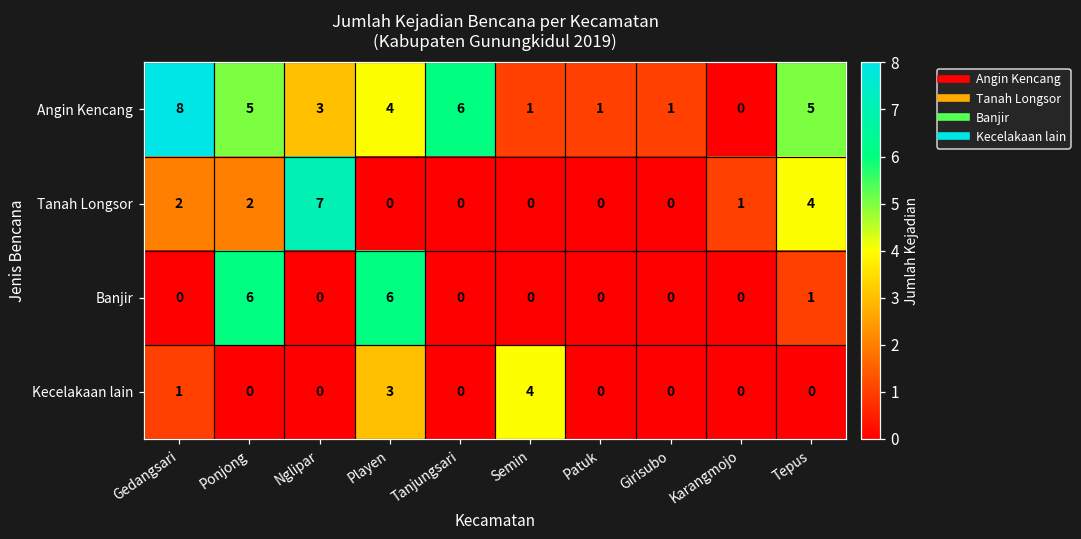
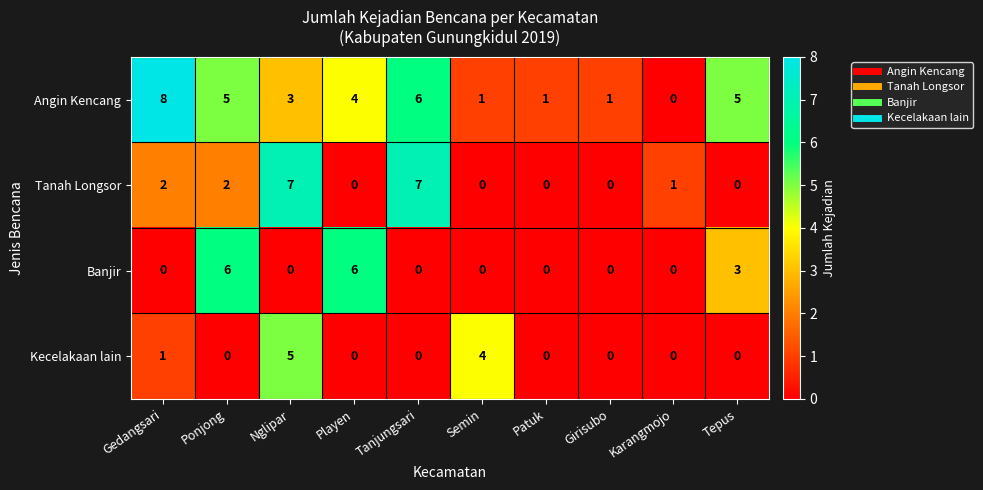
Tanah Longsor, Tanjungsari: 0 -> 7
Tanah Longsor, Tepus: 4 -> 0
Banjir, Tepus: 1 -> 3
Kecelakaan lain, Nglipar: 0 -> 5
Kecelakaan lain, Playen: 3 -> 0
